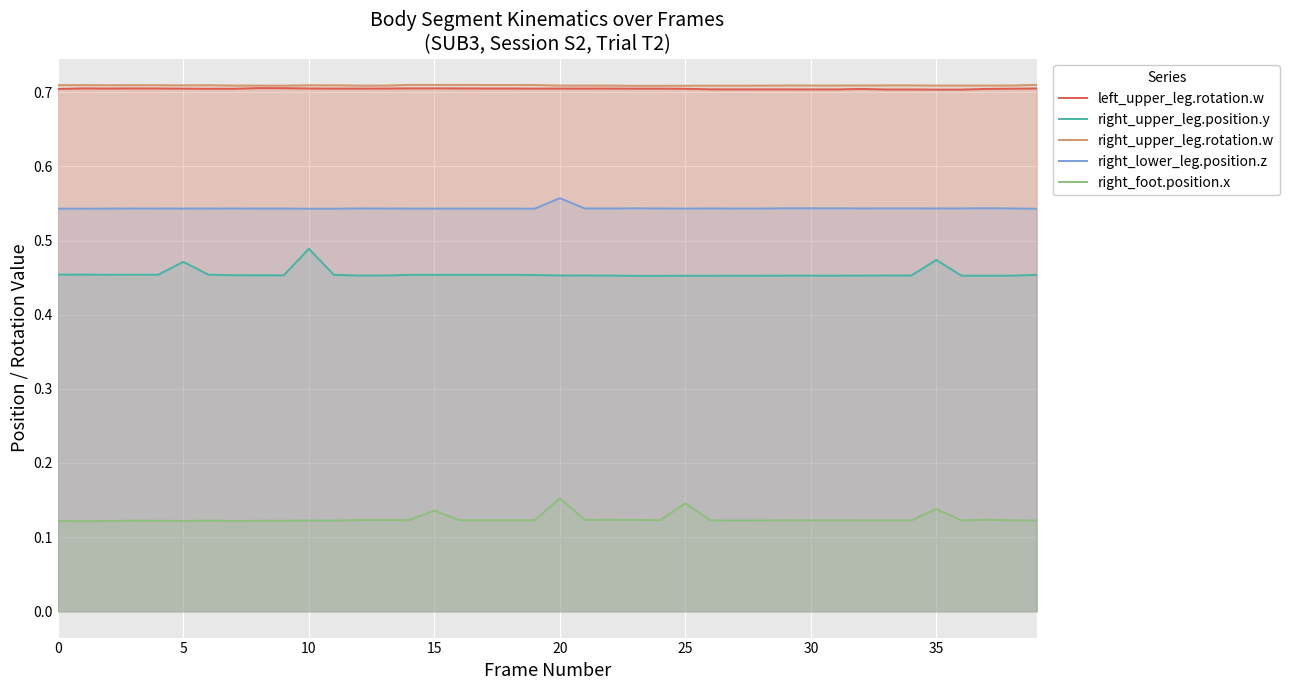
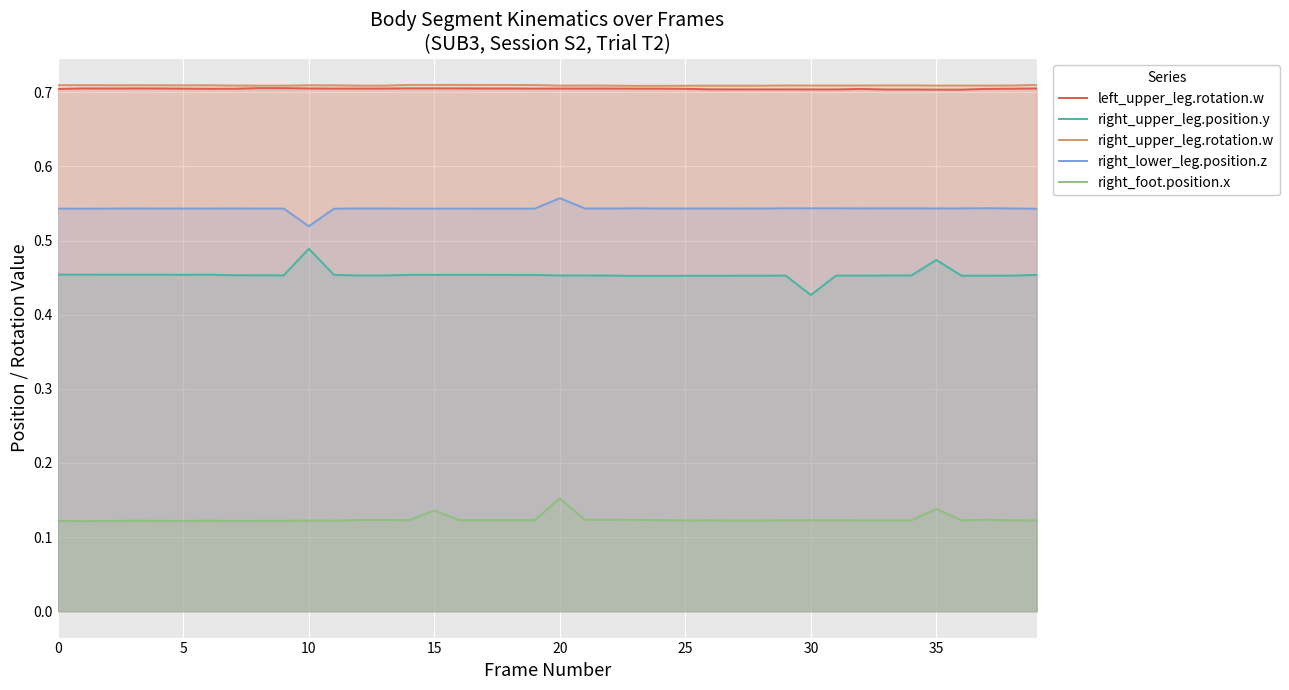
right_upper_leg.position.y, 5: 0.47 -> 0.45
right_lower_leg.position.z, 10: 0.54 -> 0.52
right_foot.position.x, 25: 0.15 -> 0.12
right_upper_leg.position.y, 30: 0.45 -> 0.43
